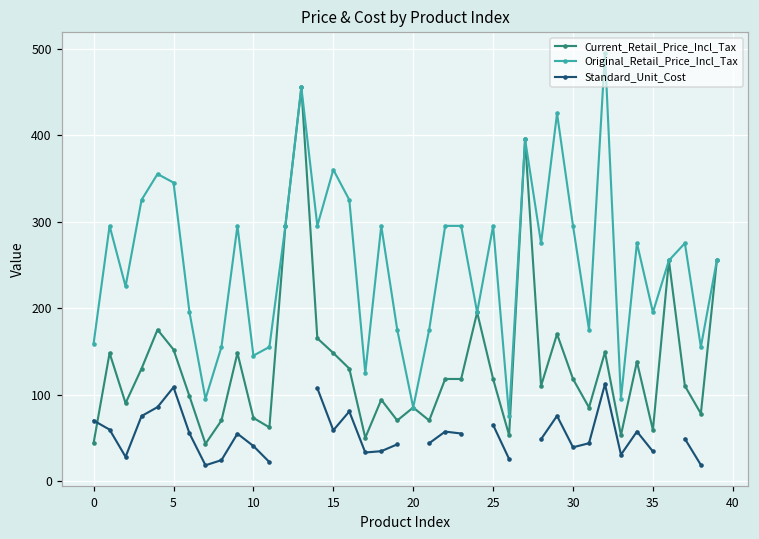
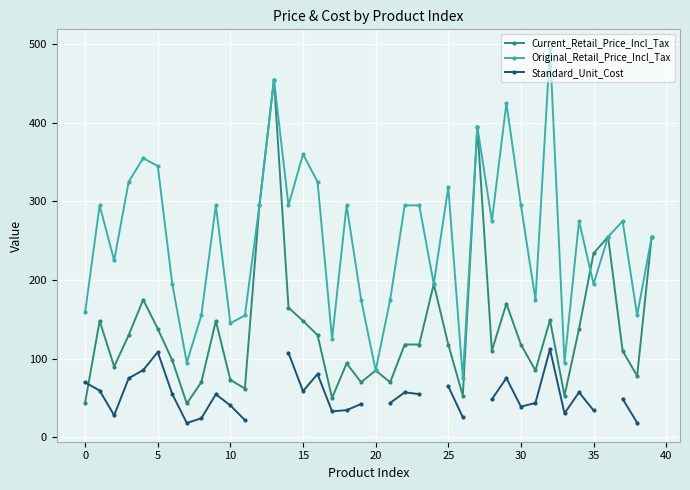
Current_Retail_Price_Incl_Tax, 5: 150 -> 140
Original_Retail_Price_Incl_Tax, 25: 300 -> 320
Current_Retail_Price_Incl_Tax, 35: 60 -> 230
